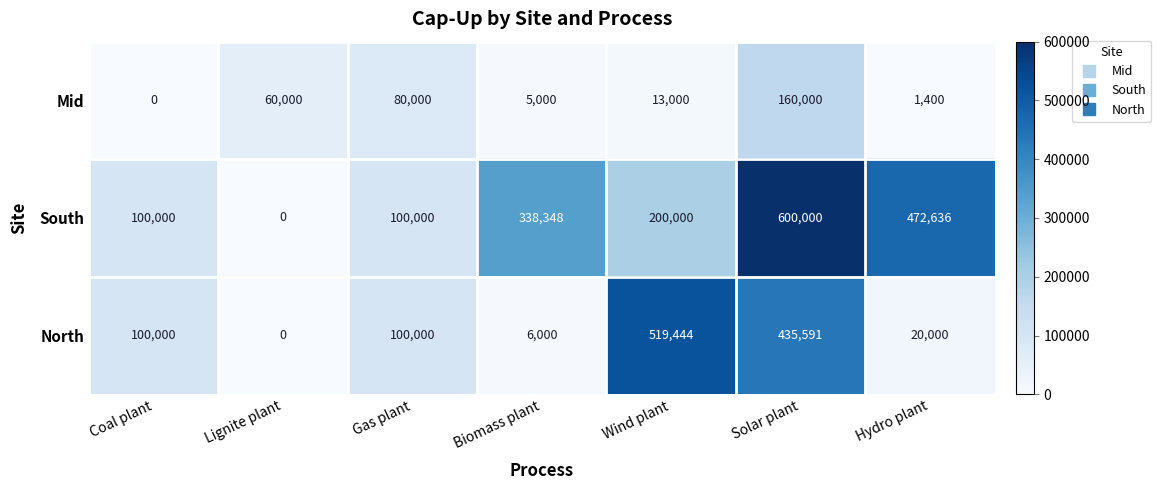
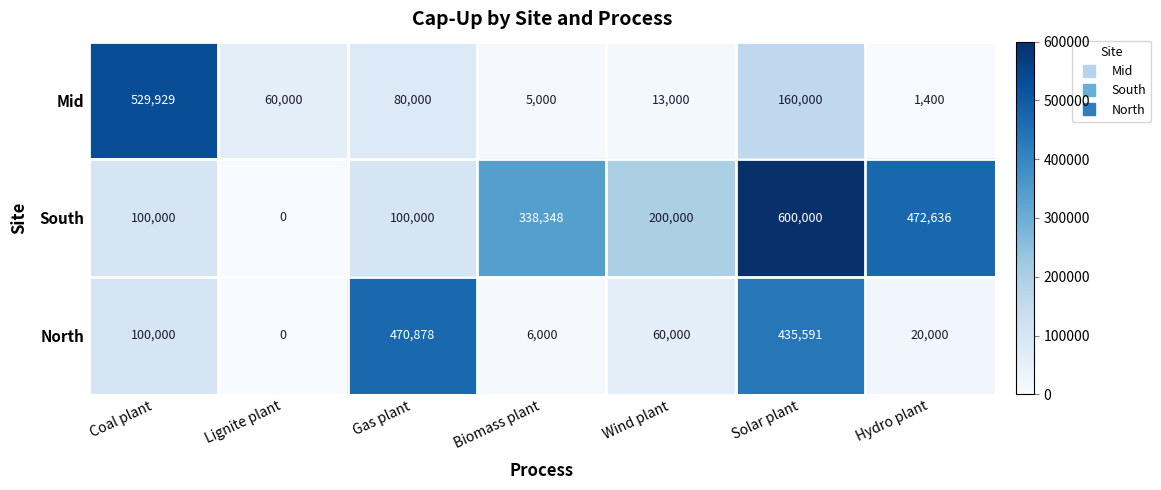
Mid, Coal plant: 0 -> 529,929
North, Gas plant: 100,000 -> 470,878
North, Wind plant: 519,444 -> 60,000
